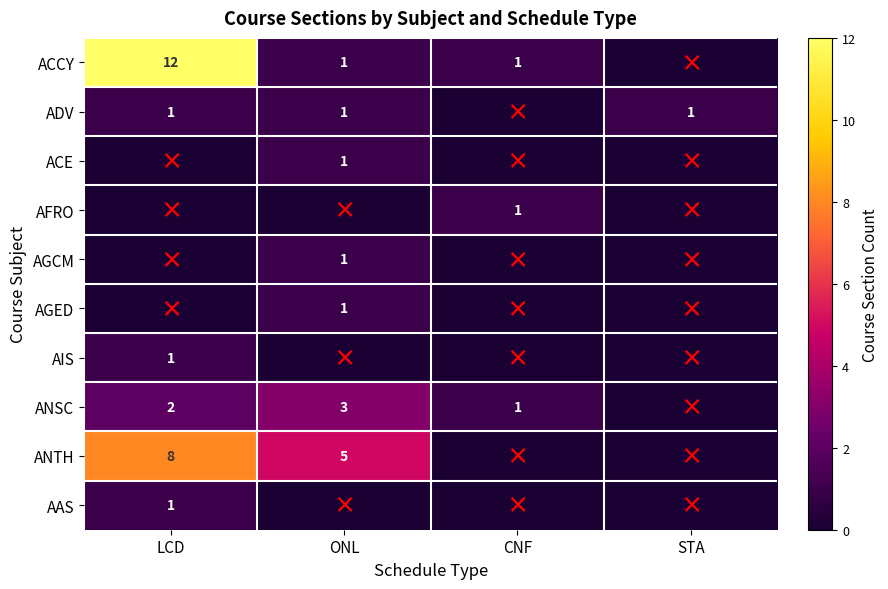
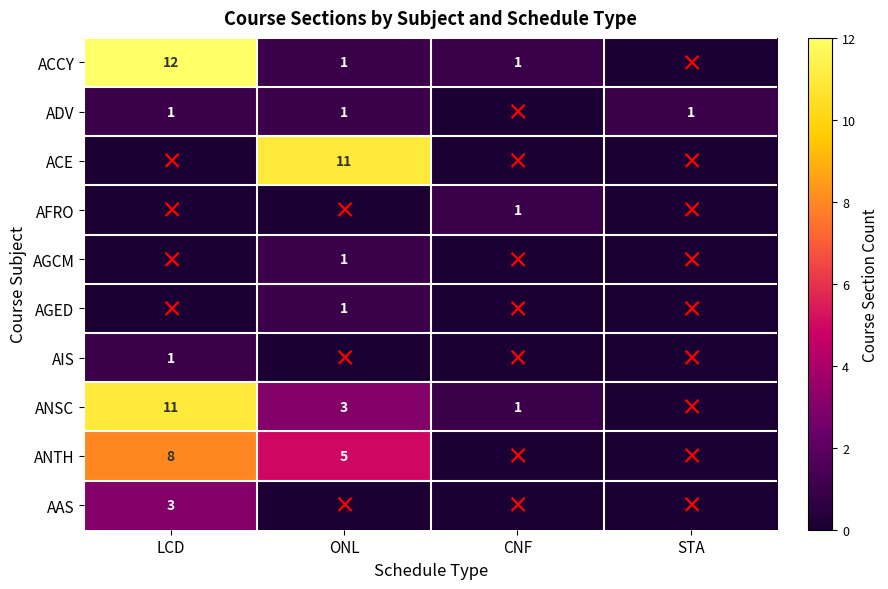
ACE, ONL: 1 -> 11
ANSC, LCD: 2 -> 11
AAS, LCD: 1 -> 3
